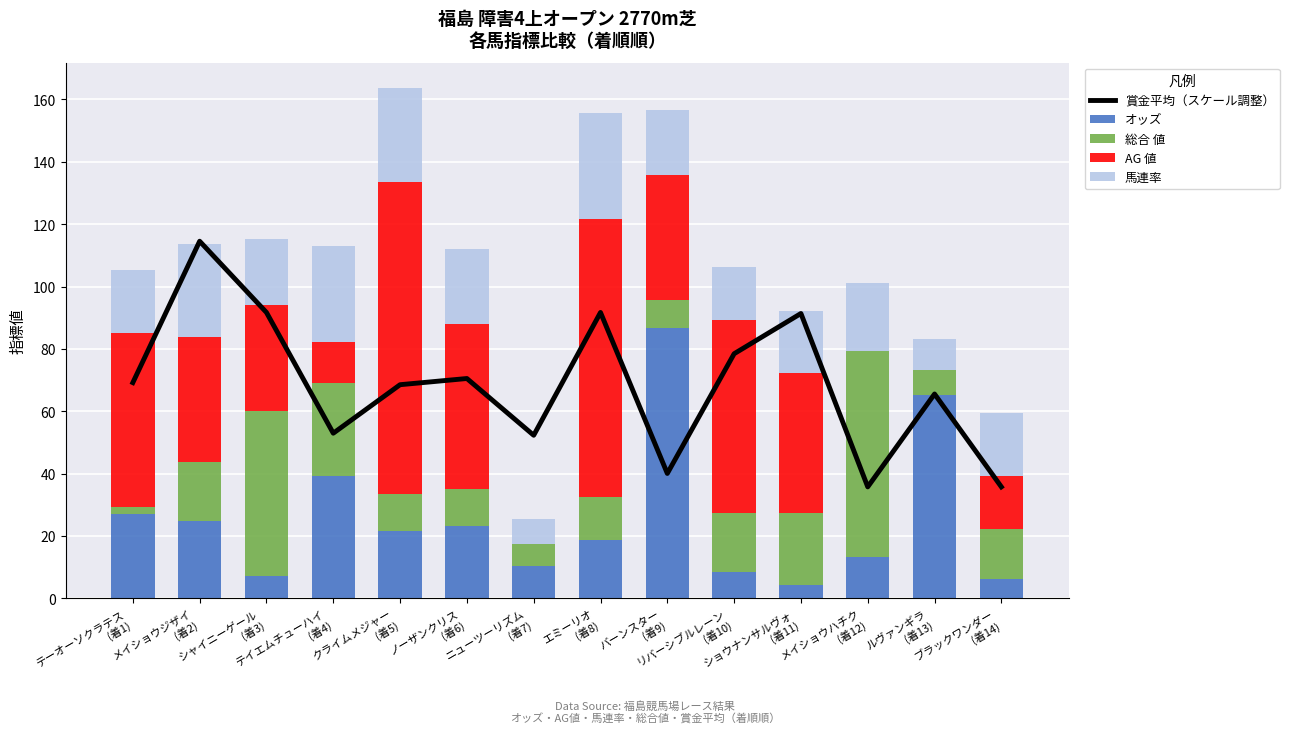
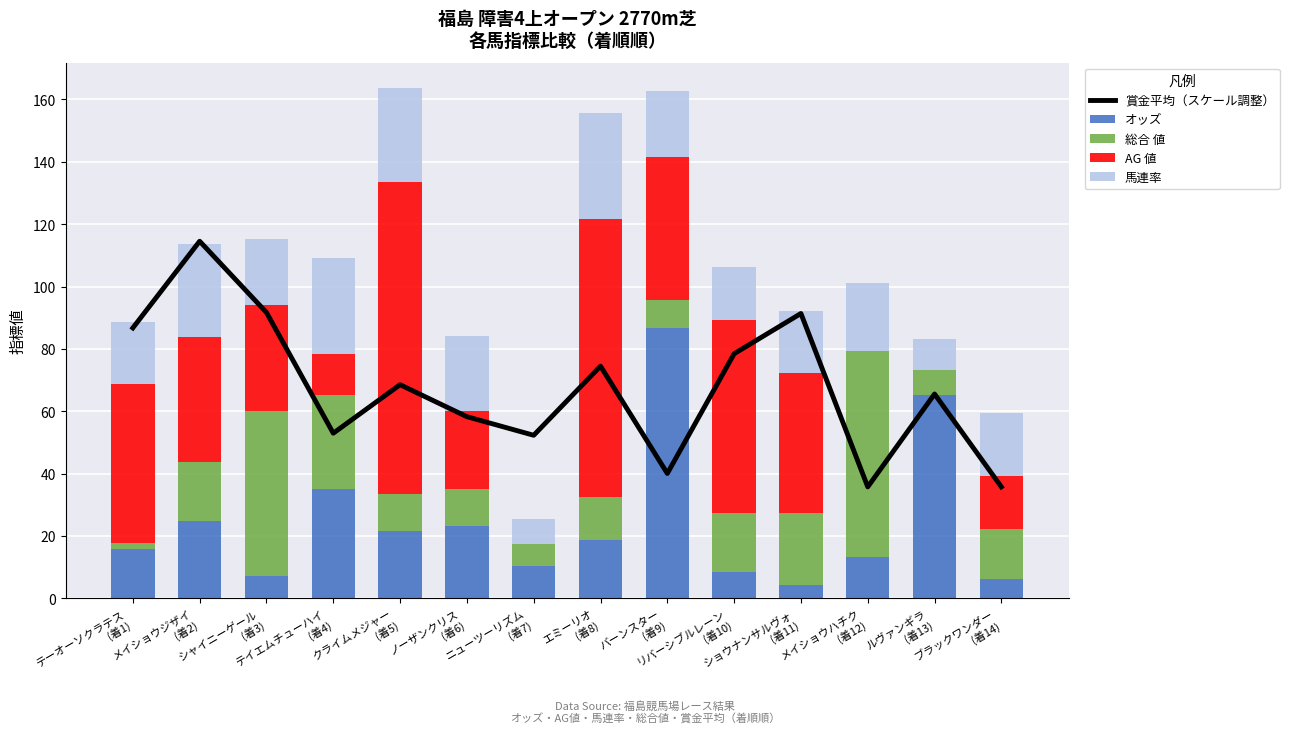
賞金平均（スケール調整）, テーオーソクラテス (着1): 69 -> 87
オッズ, テーオーソクラテス (着1): 27 -> 16
AG 値, テーオーソクラテス (着1): 56 -> 51
オッズ, テイエムチューハイ (着4): 39 -> 35
賞金平均（スケール調整）, ノーザンクリス (着6): 70 -> 58
AG 値, ノーザンクリス (着6): 53 -> 25
賞金平均（スケール調整）, エミーリオ (着8): 92 -> 74
AG 値, バーンスター (着9): 40 -> 46
